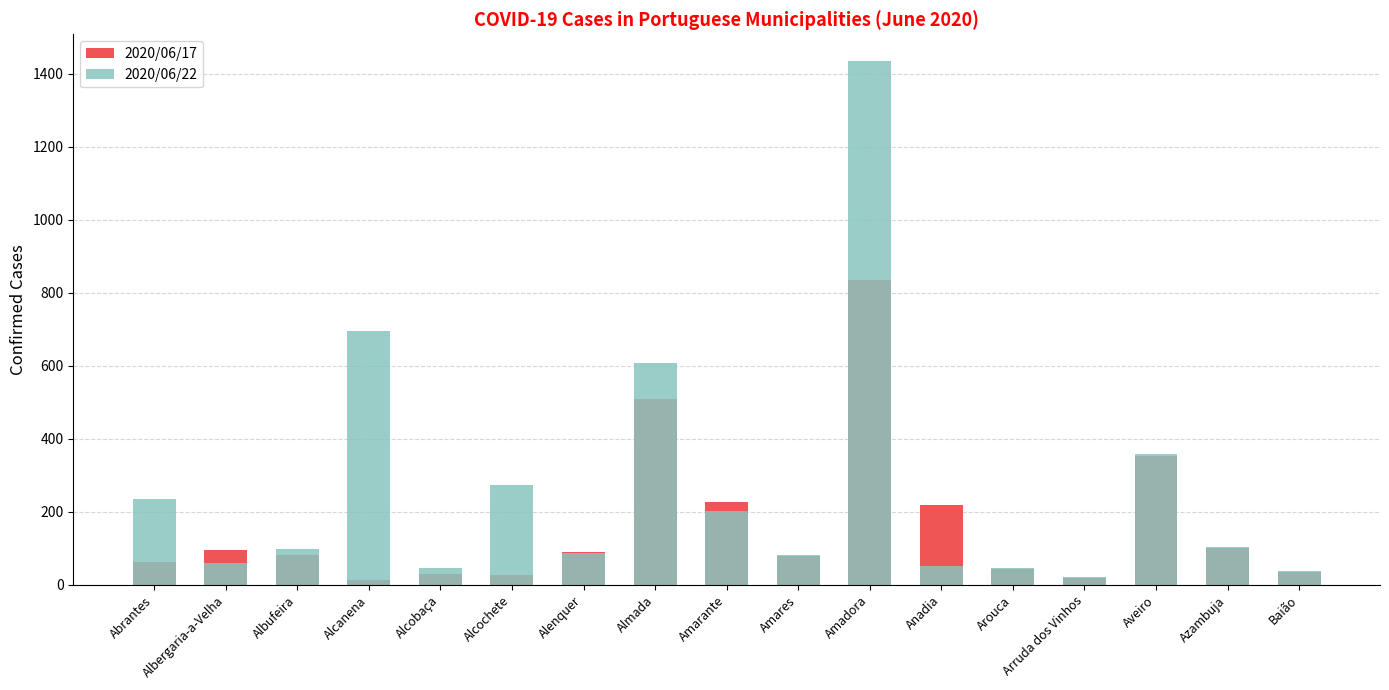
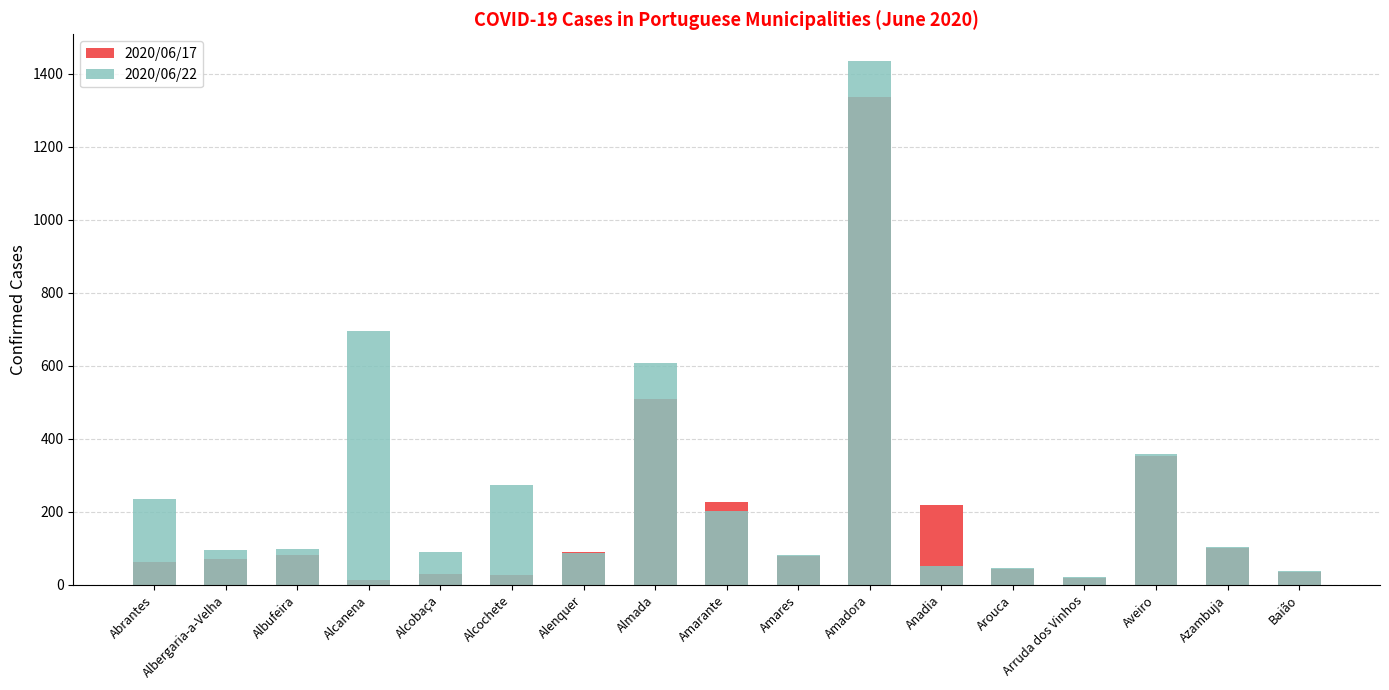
2020/06/17, Albergaria-a-Velha: 100 -> 70
2020/06/22, Albergaria-a-Velha: 60 -> 100
2020/06/22, Alcobaça: 50 -> 90
2020/06/17, Amadora: 830 -> 1340
